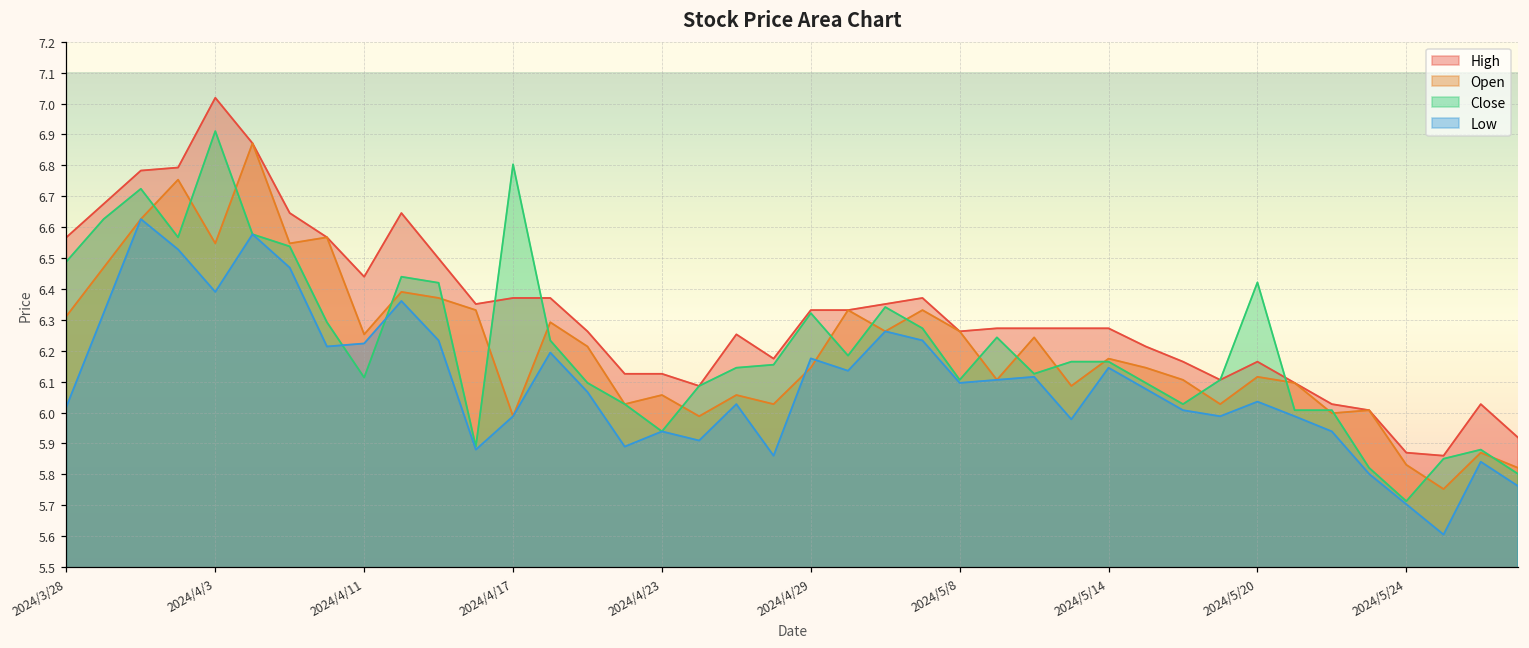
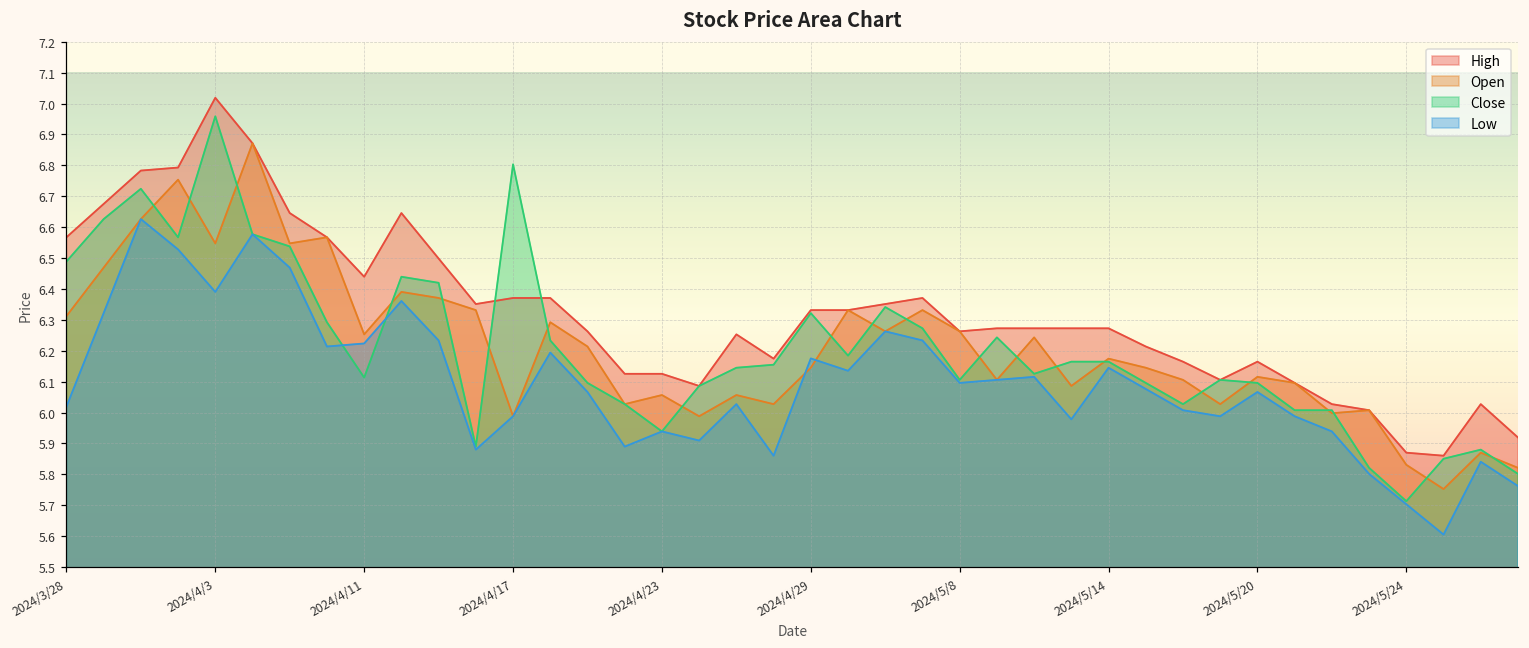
Close, 2024/4/3: 6.91 -> 6.96
Close, 2024/5/20: 6.42 -> 6.10
Low, 2024/5/20: 6.04 -> 6.07
